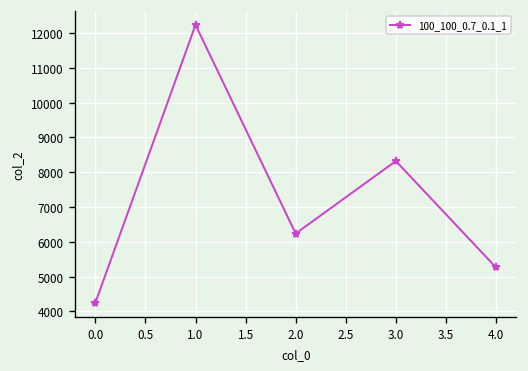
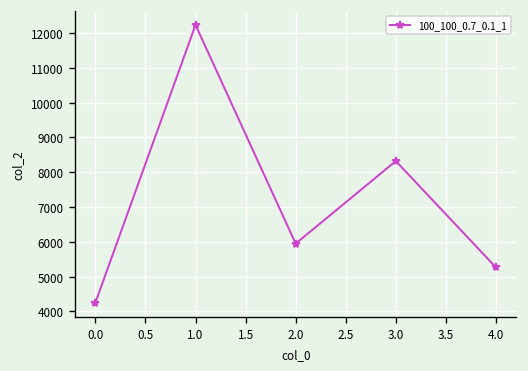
2.0: 6200 -> 5900
